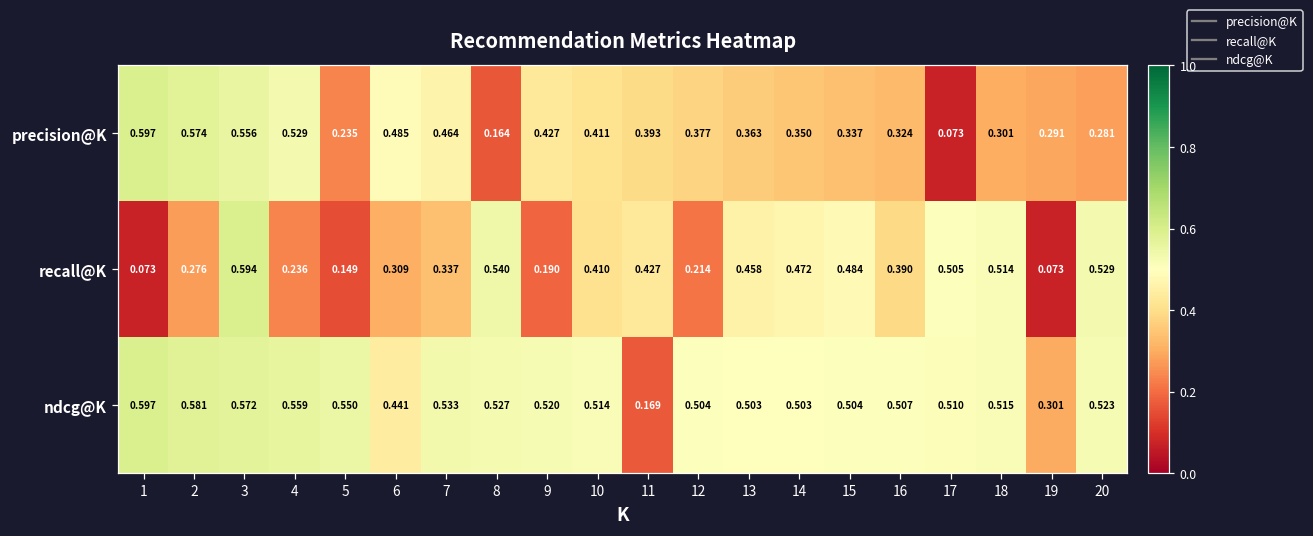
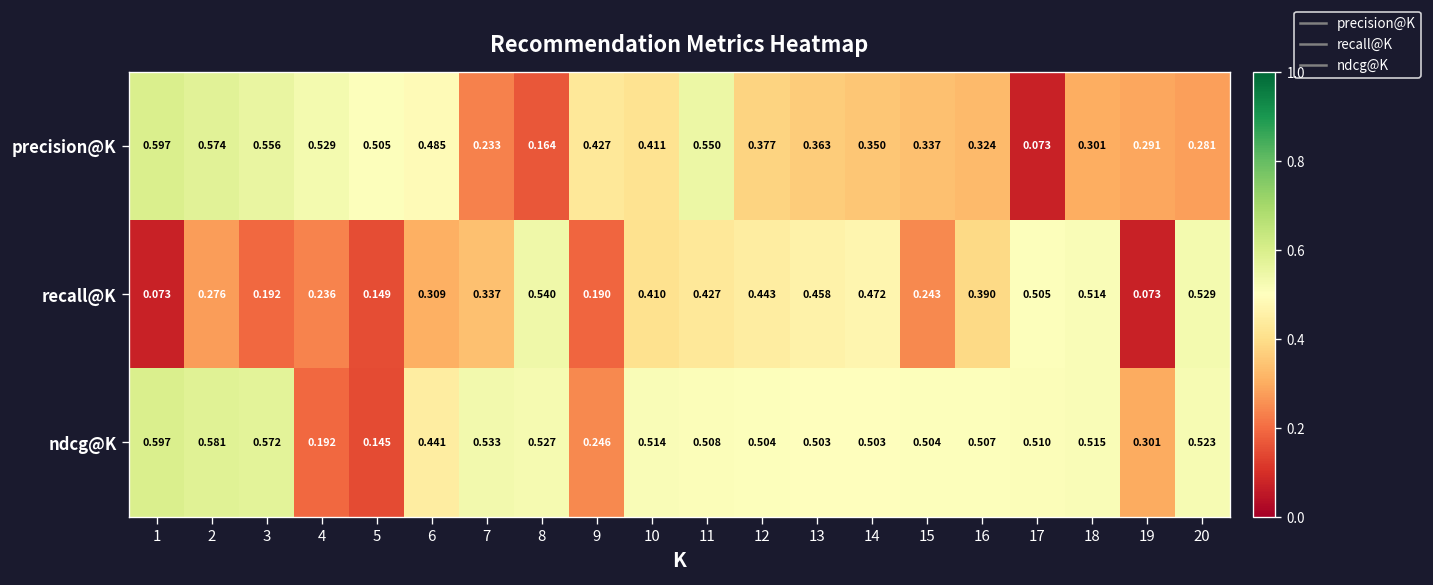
precision@K, 5: 0.235 -> 0.505
precision@K, 7: 0.464 -> 0.233
precision@K, 11: 0.393 -> 0.550
recall@K, 3: 0.594 -> 0.192
recall@K, 12: 0.214 -> 0.443
recall@K, 15: 0.484 -> 0.243
ndcg@K, 4: 0.559 -> 0.192
ndcg@K, 5: 0.550 -> 0.145
ndcg@K, 9: 0.520 -> 0.246
ndcg@K, 11: 0.169 -> 0.508
